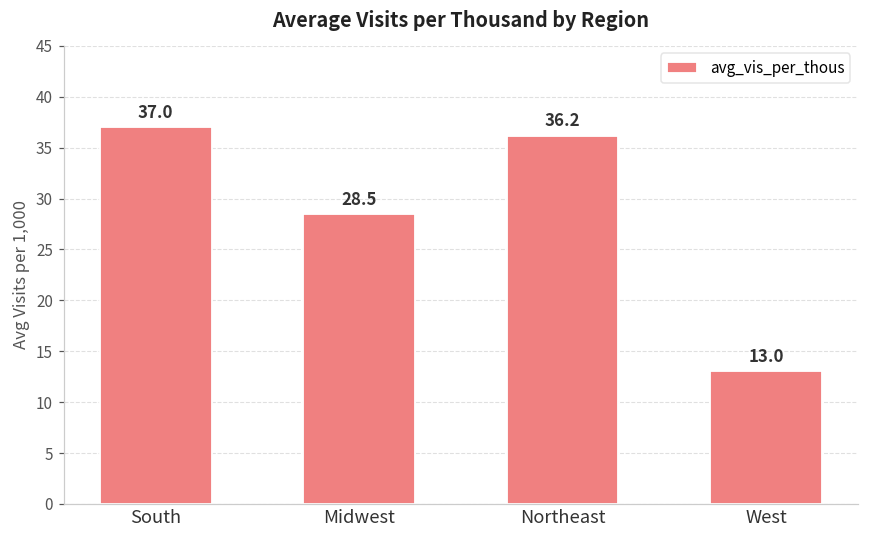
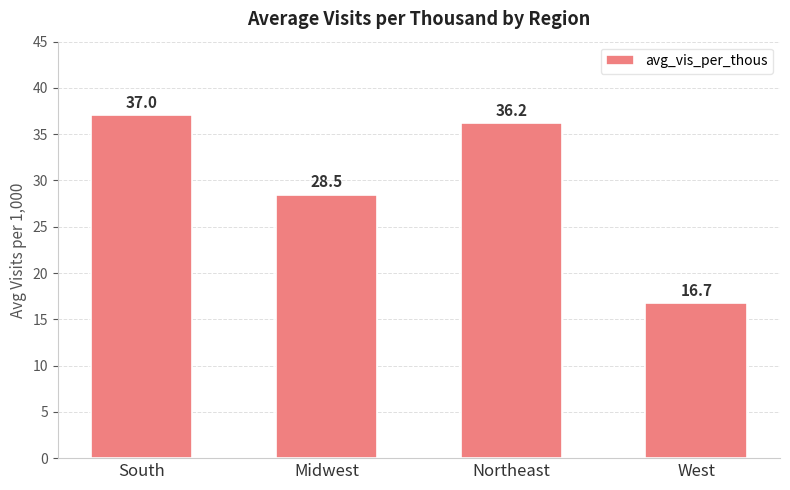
West: 13.0 -> 16.7
